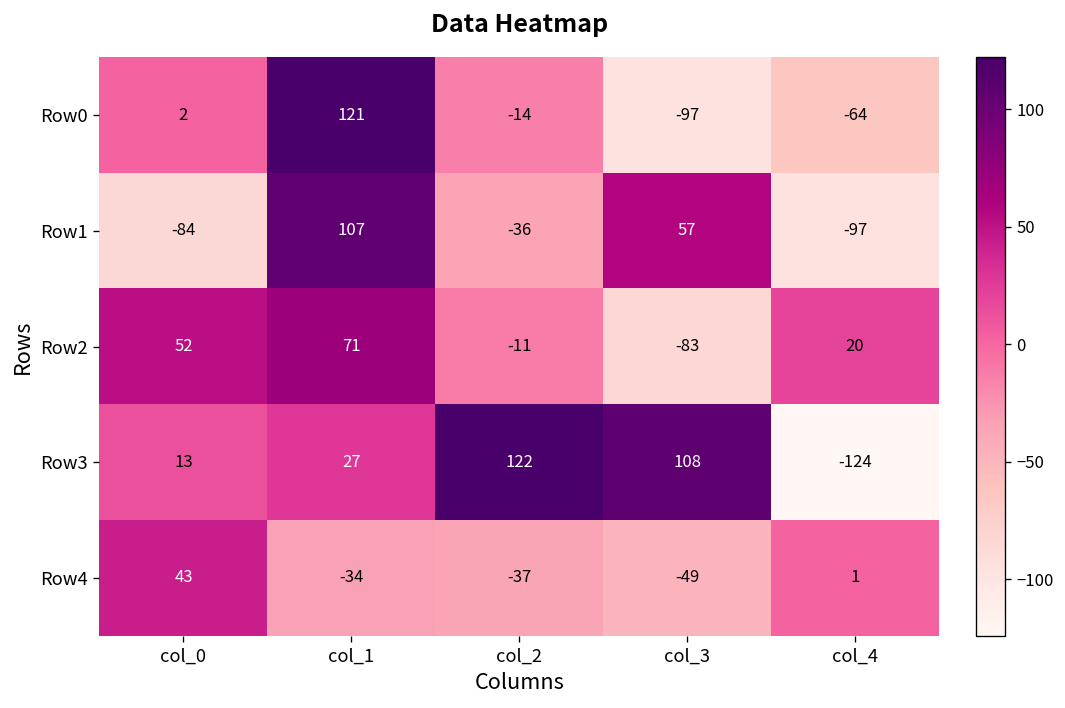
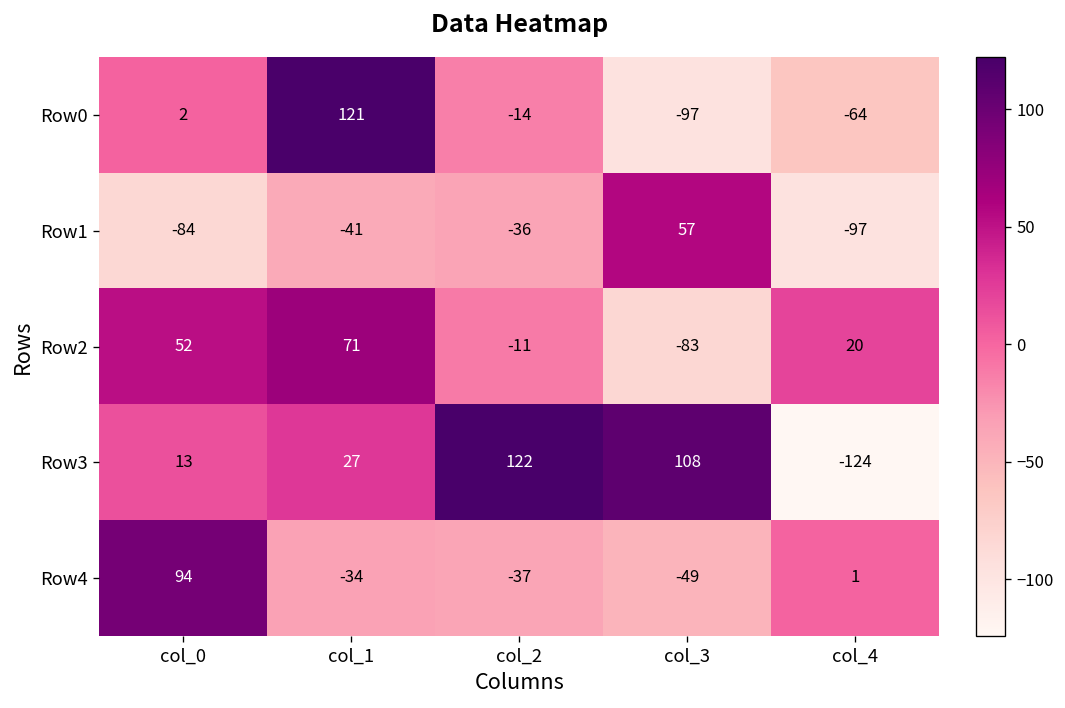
Row1, col_1: 107 -> -41
Row4, col_0: 43 -> 94
